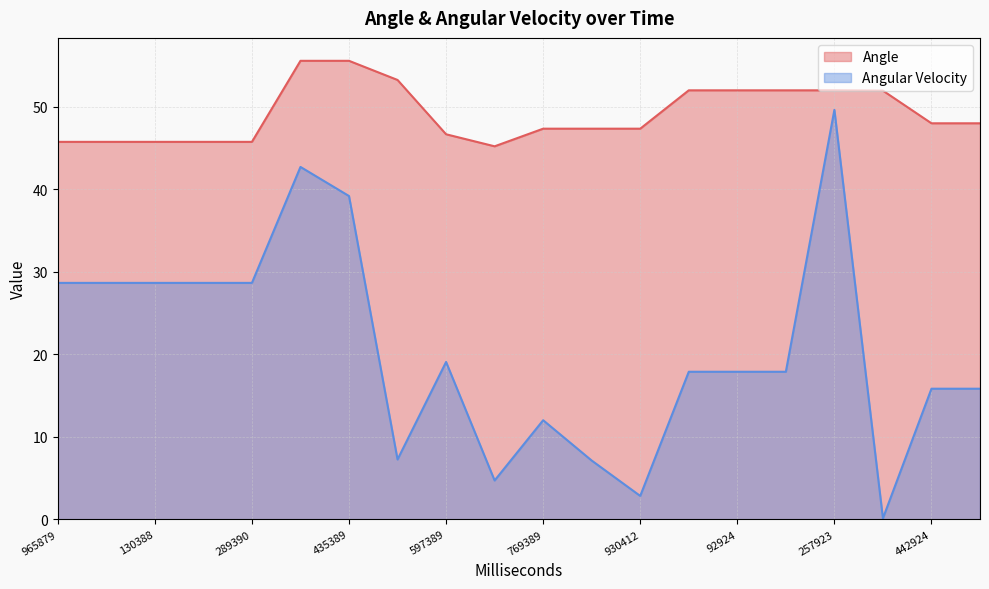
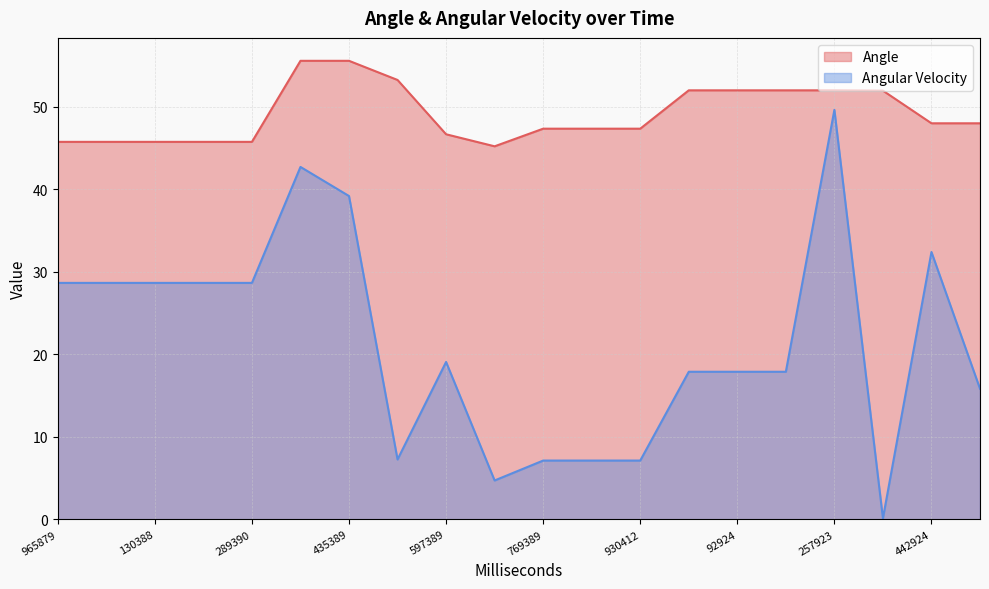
Angular Velocity, 769389: 12 -> 7
Angular Velocity, 930412: 3 -> 7
Angular Velocity, 442924: 16 -> 32
